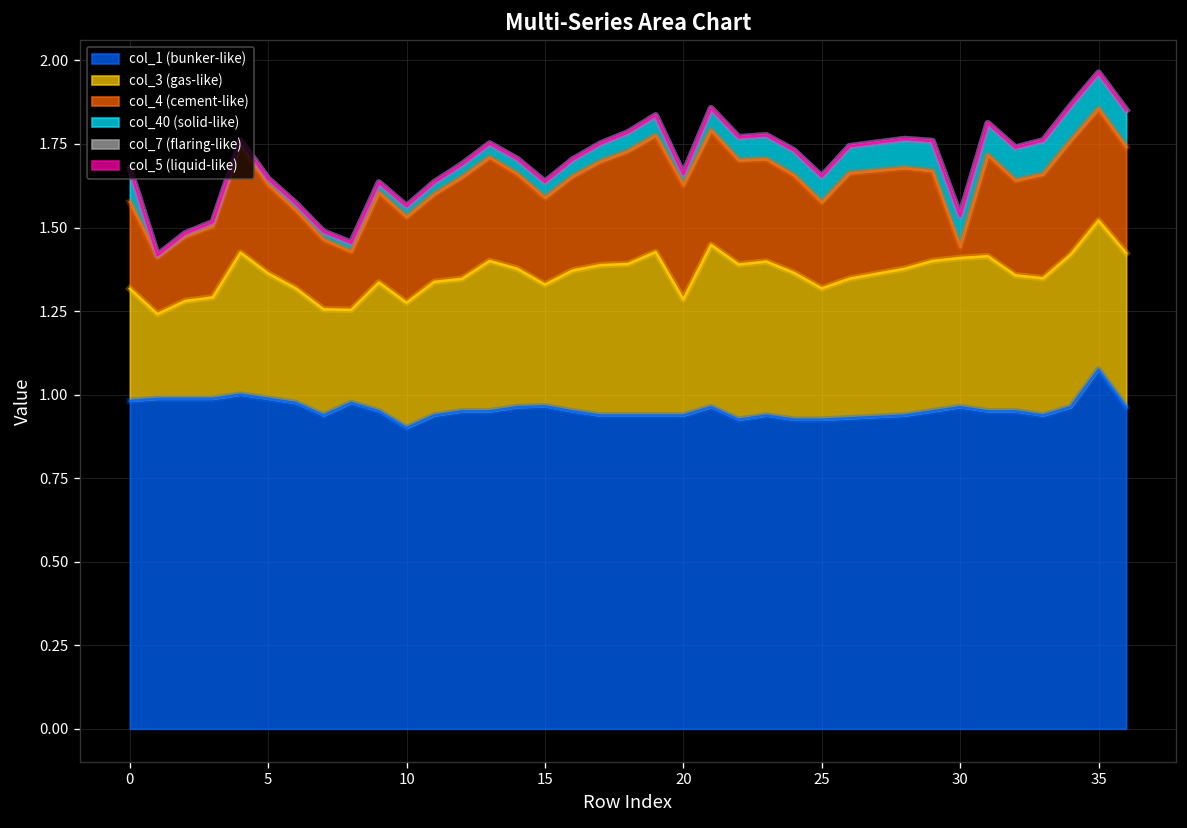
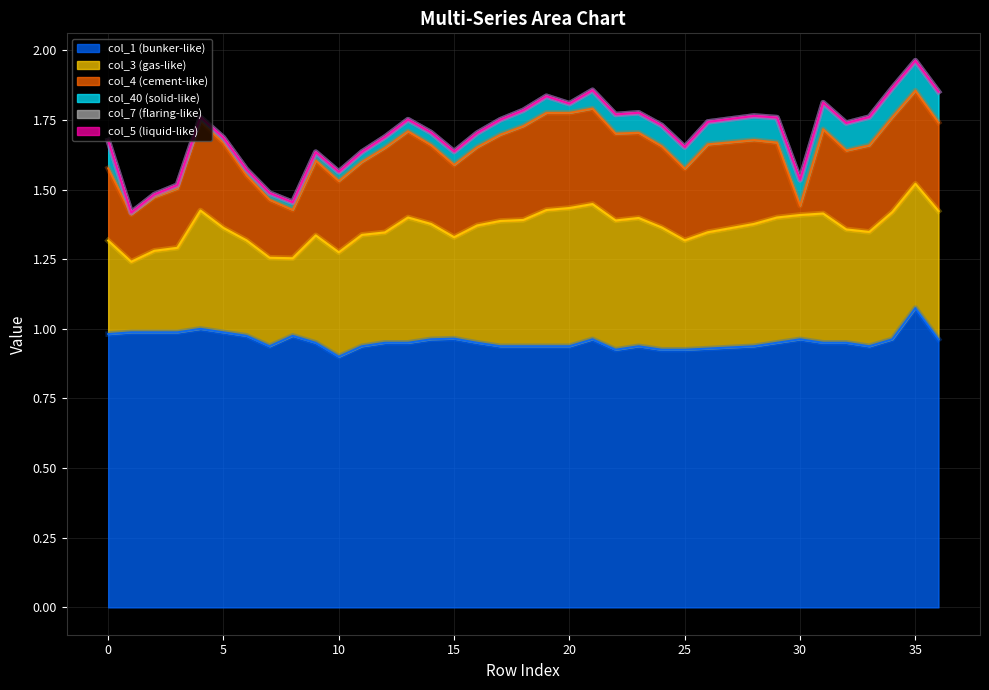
col_4 (cement-like), 5: 0.27 -> 0.31
col_3 (gas-like), 20: 0.35 -> 0.50
